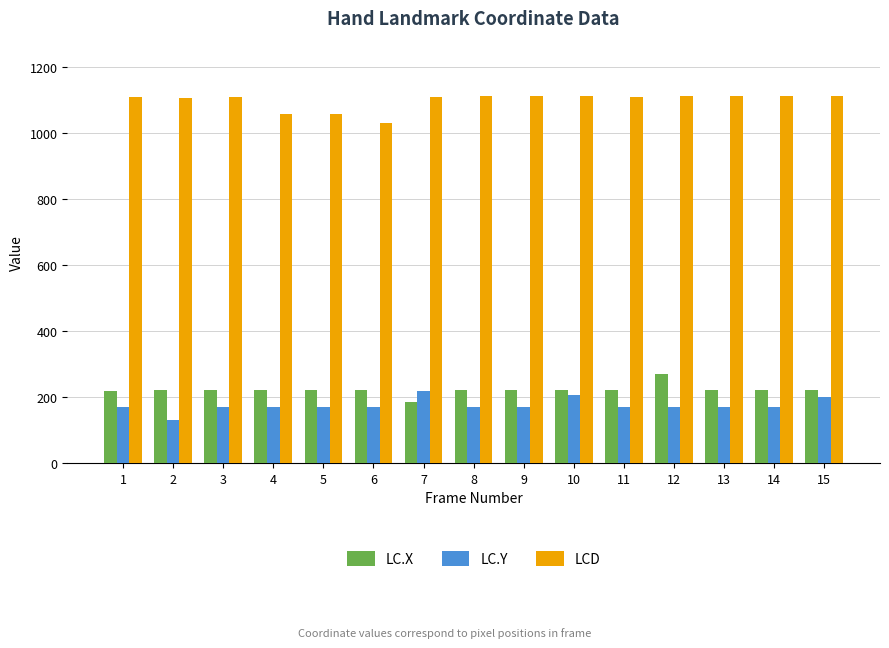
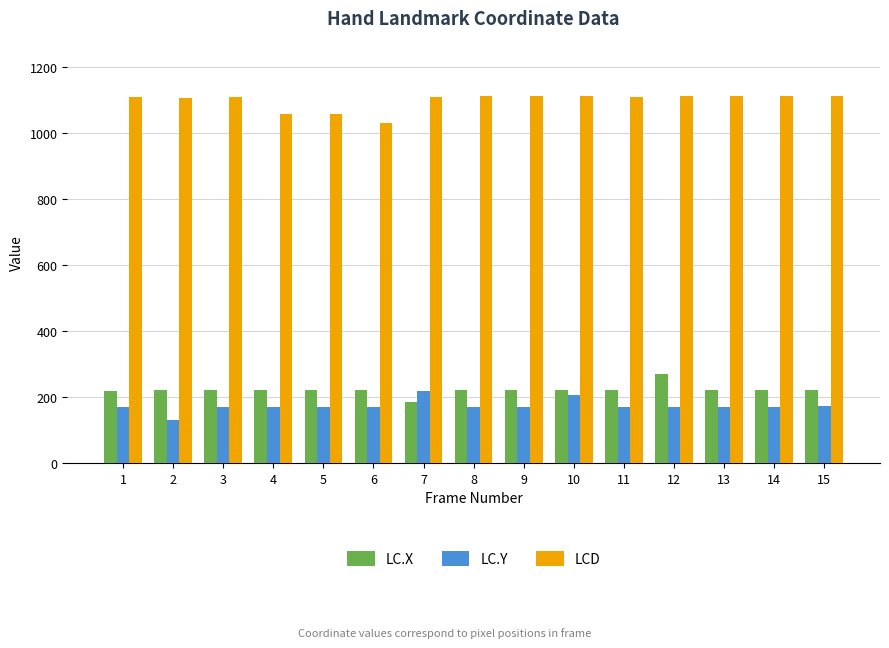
LC.Y, 15: 200 -> 170
